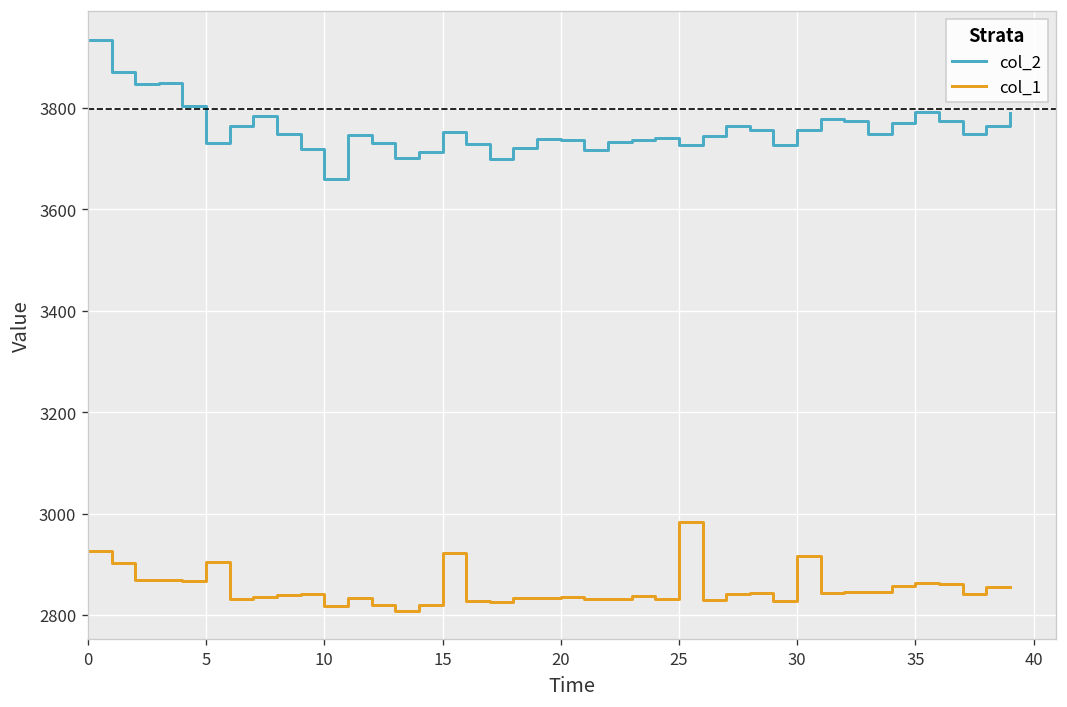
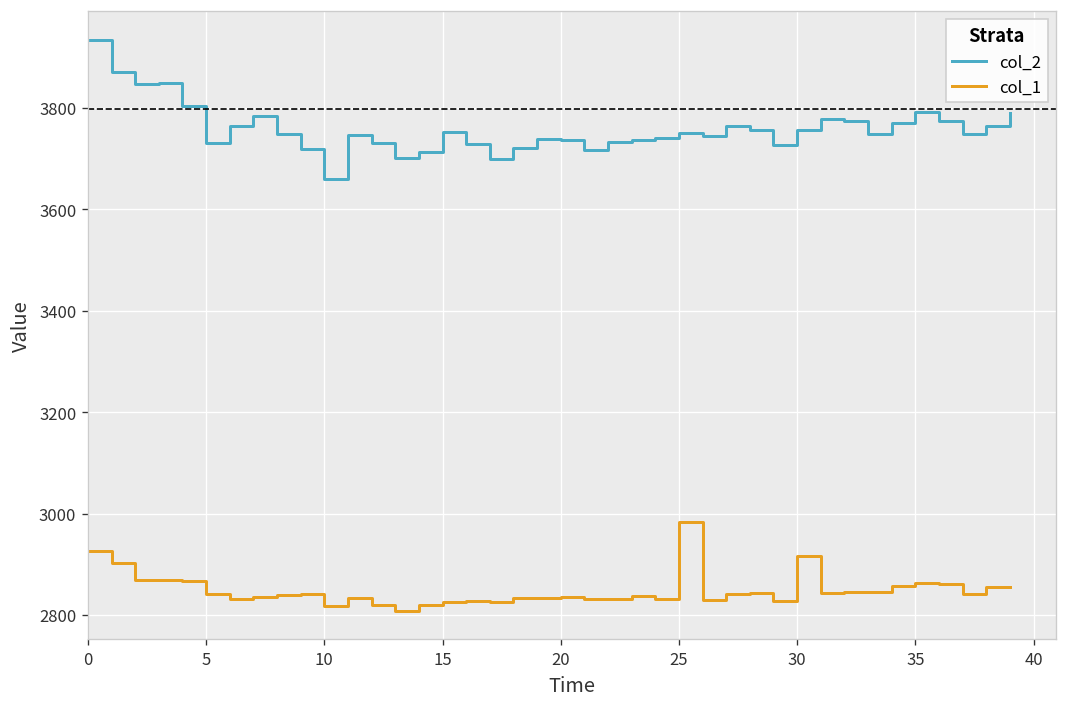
col_1, 5: 2900 -> 2840
col_1, 15: 2920 -> 2830
col_2, 25: 3730 -> 3750
